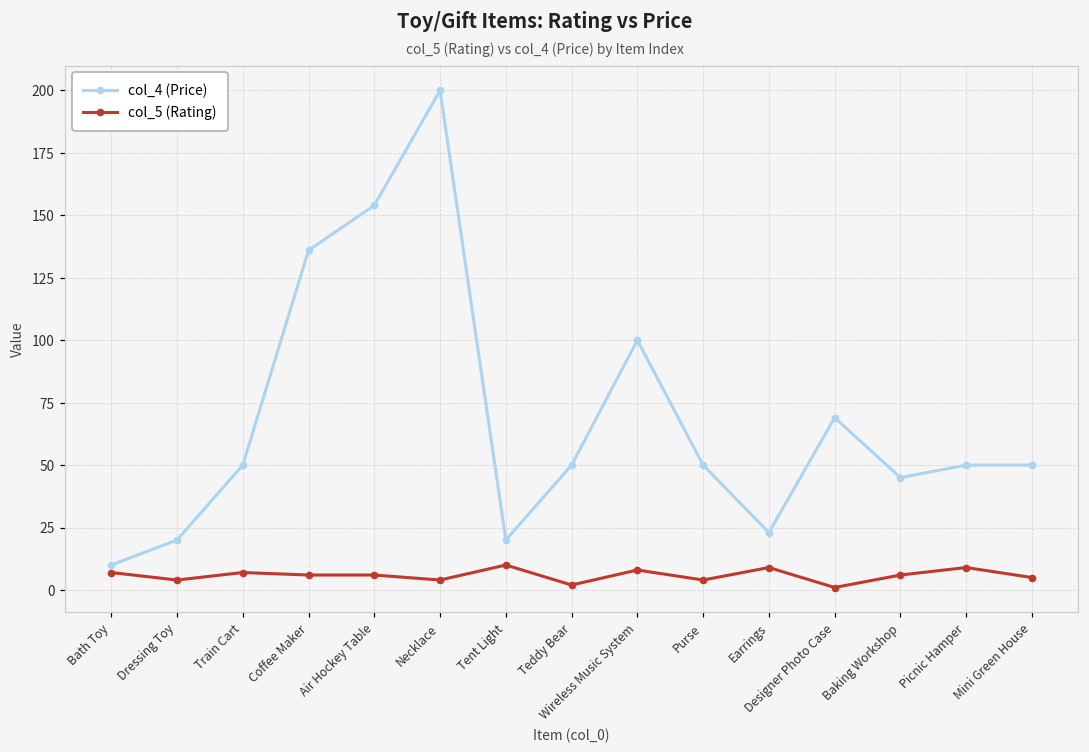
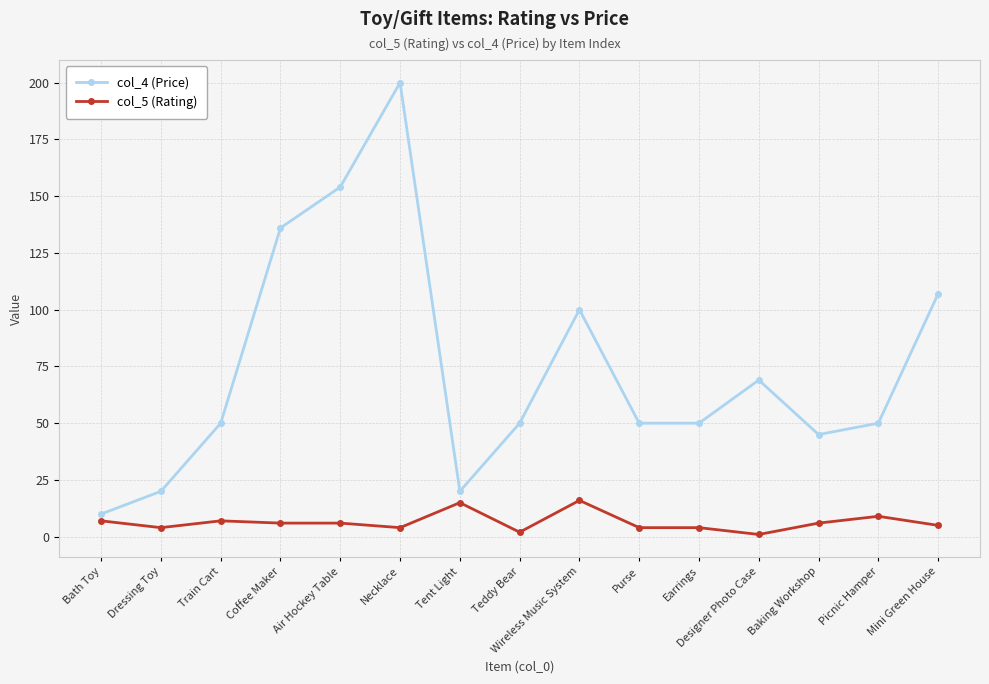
col_5 (Rating), Tent Light: 10 -> 15
col_5 (Rating), Wireless Music System: 8 -> 16
col_4 (Price), Earrings: 23 -> 50
col_5 (Rating), Earrings: 9 -> 4
col_4 (Price), Mini Green House: 50 -> 107
